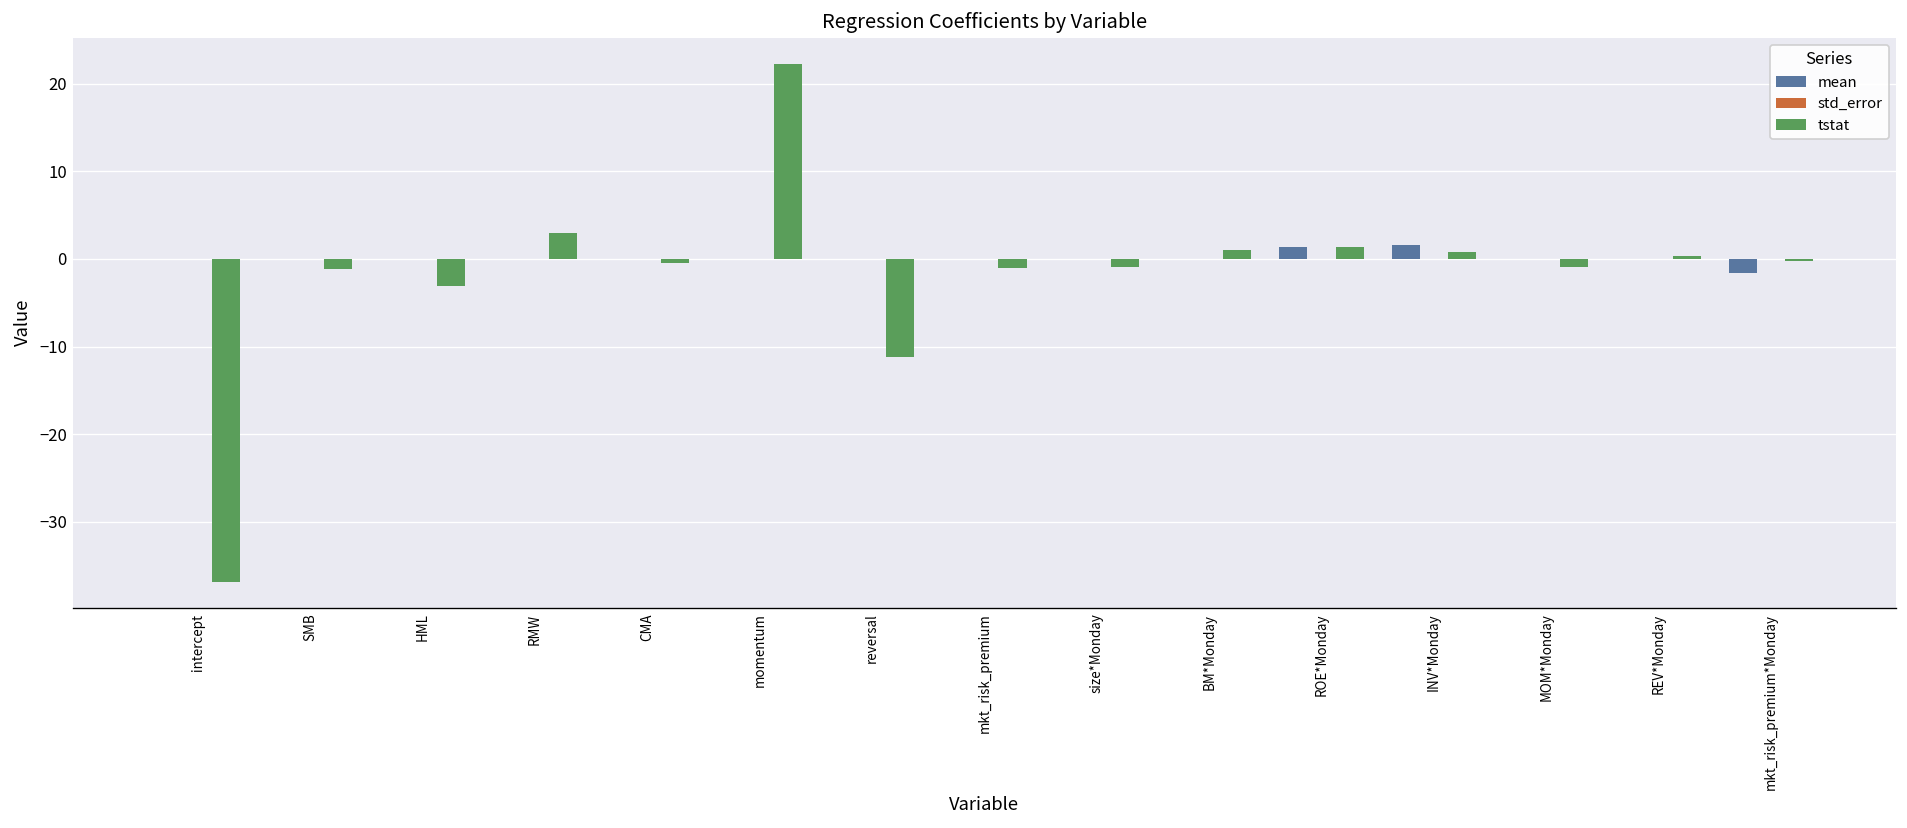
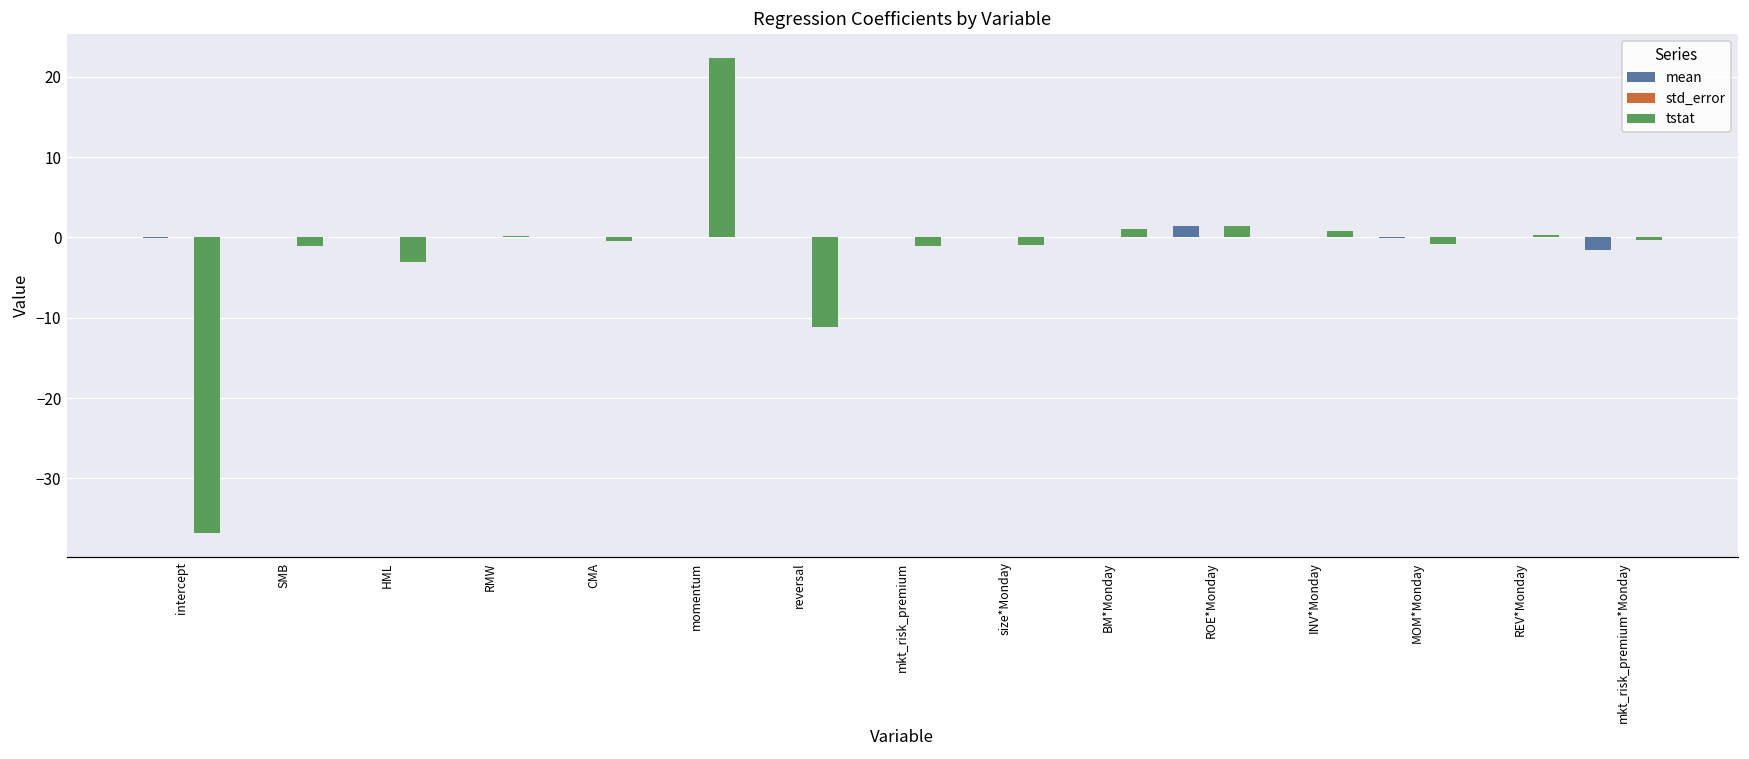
tstat, RMW: 3 -> 0
mean, INV*Monday: 2 -> 0
